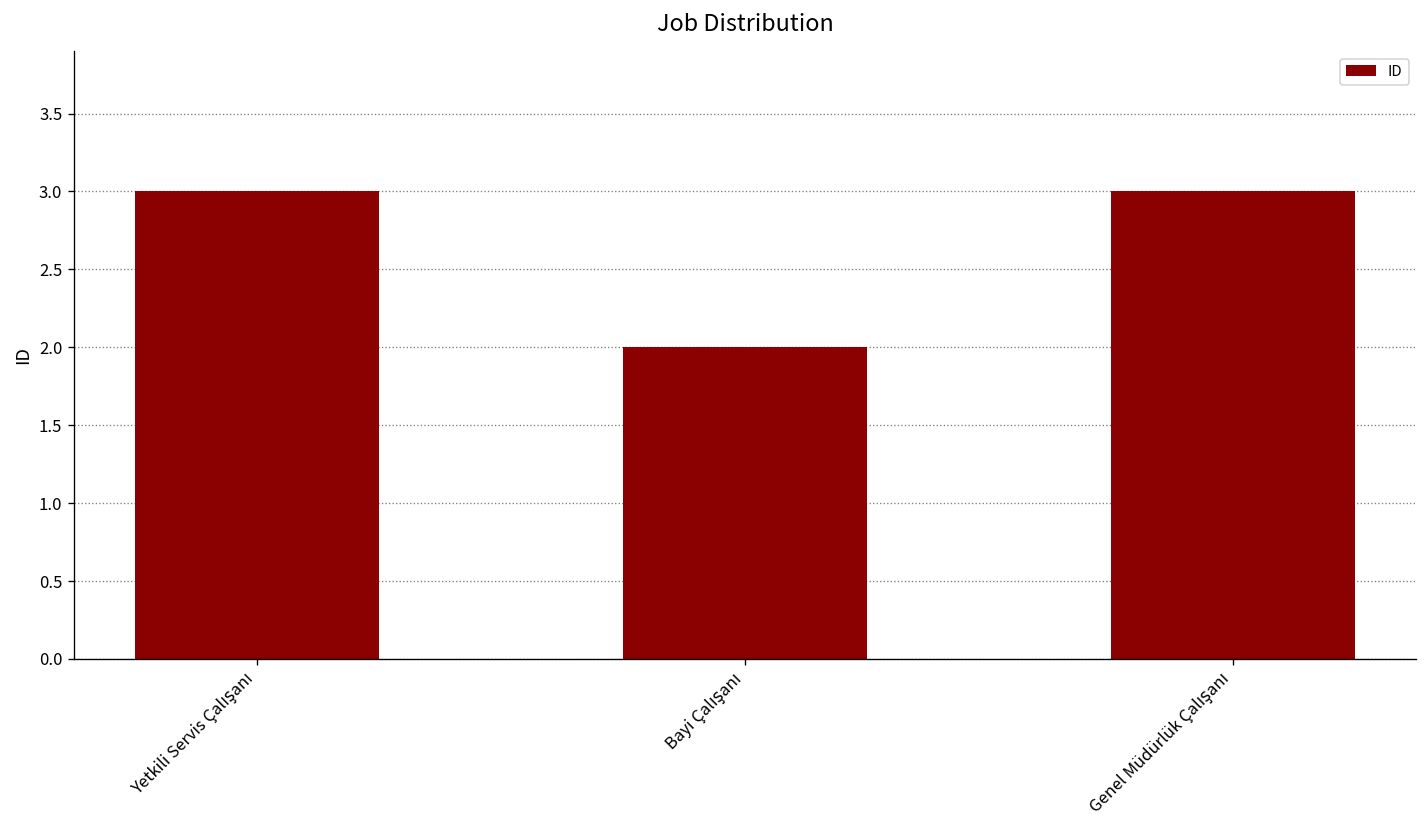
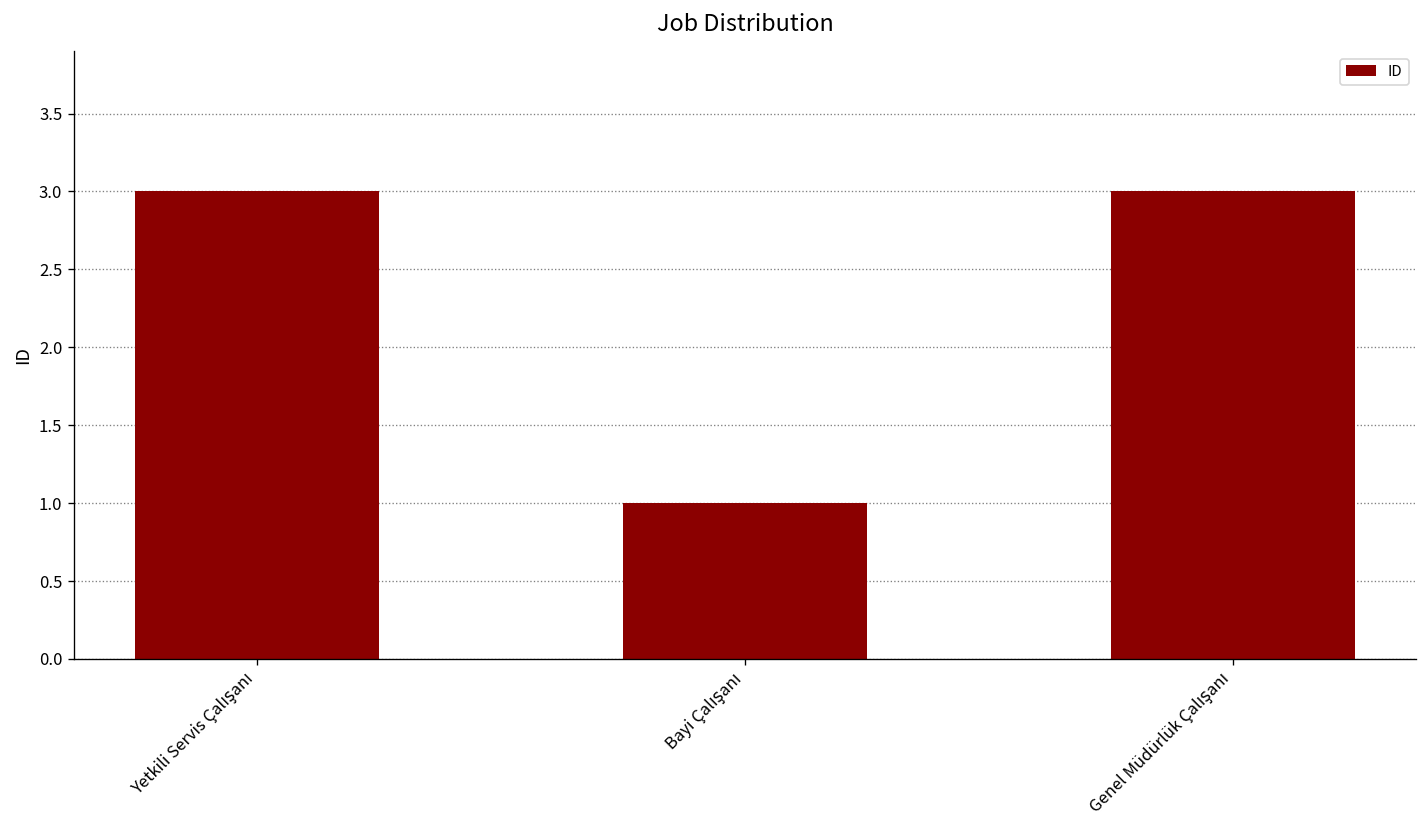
Bayi Çalışanı: 2 -> 1
